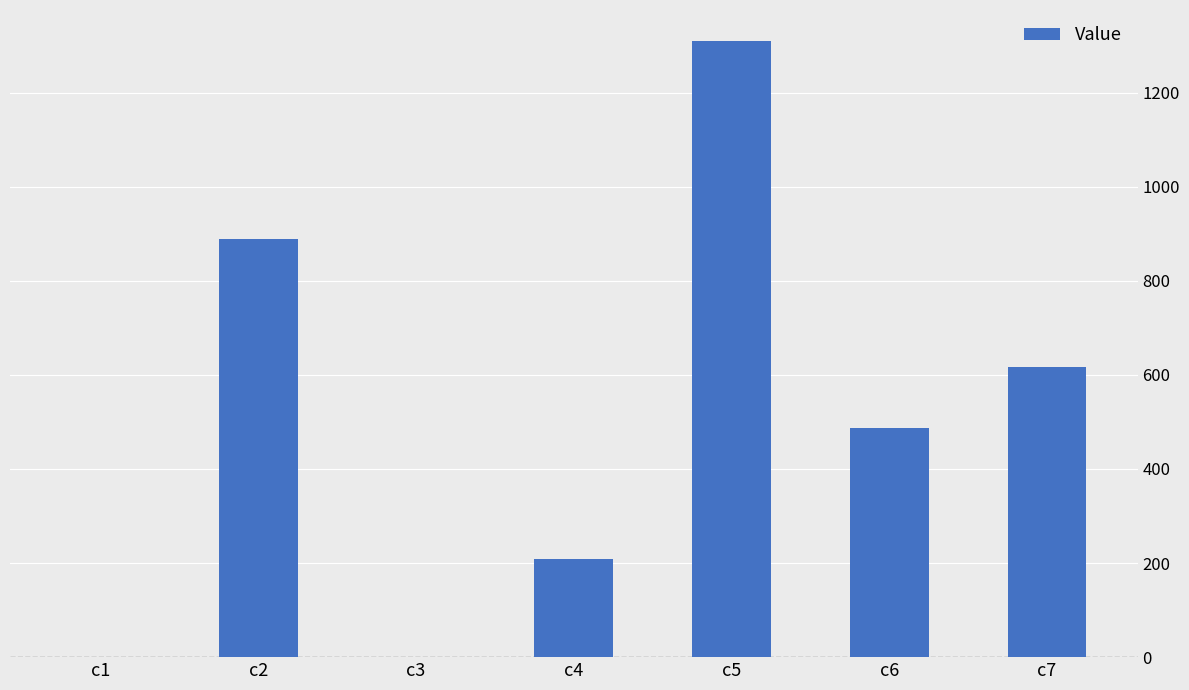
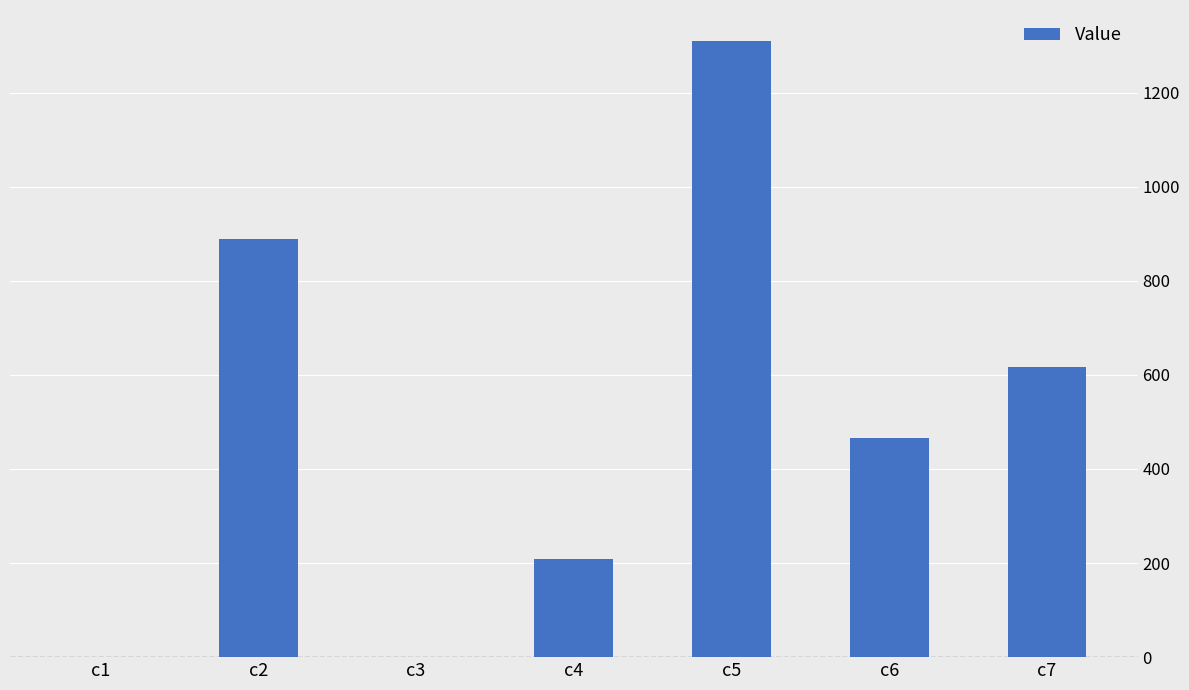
c6: 490 -> 470
